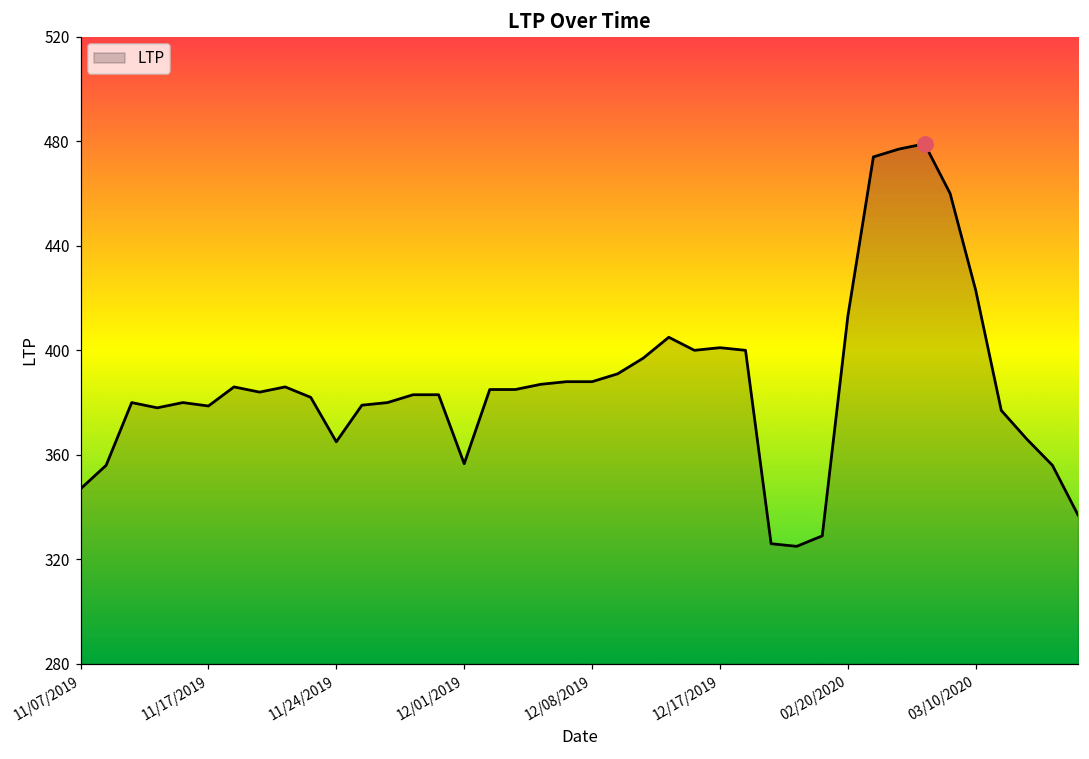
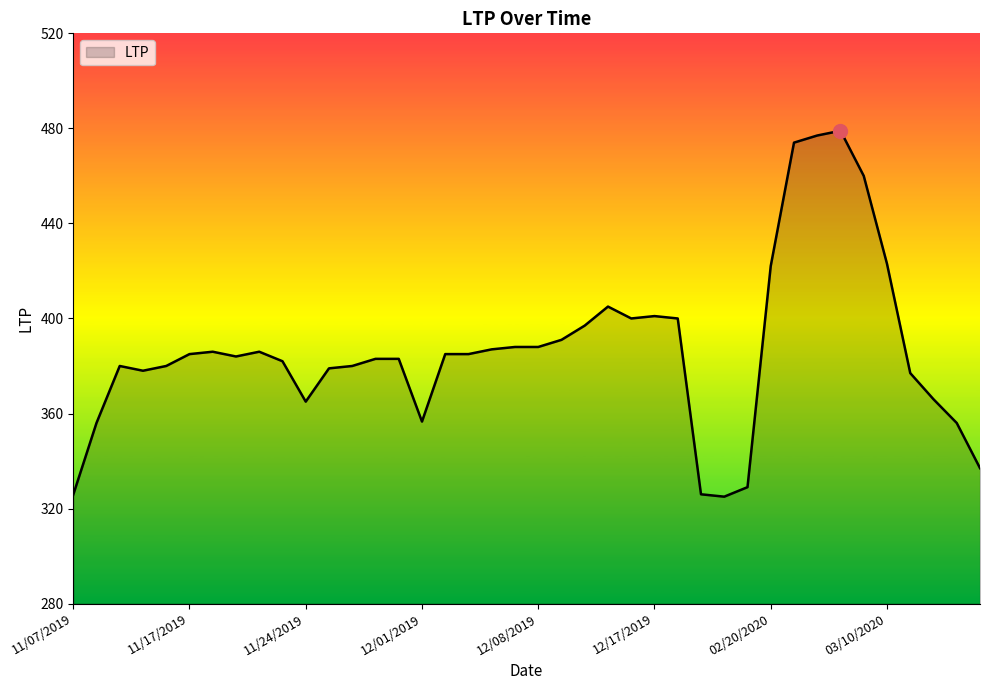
LTP, 11/07/2019: 347 -> 326
LTP, 11/17/2019: 379 -> 385
LTP, 02/20/2020: 413 -> 422
